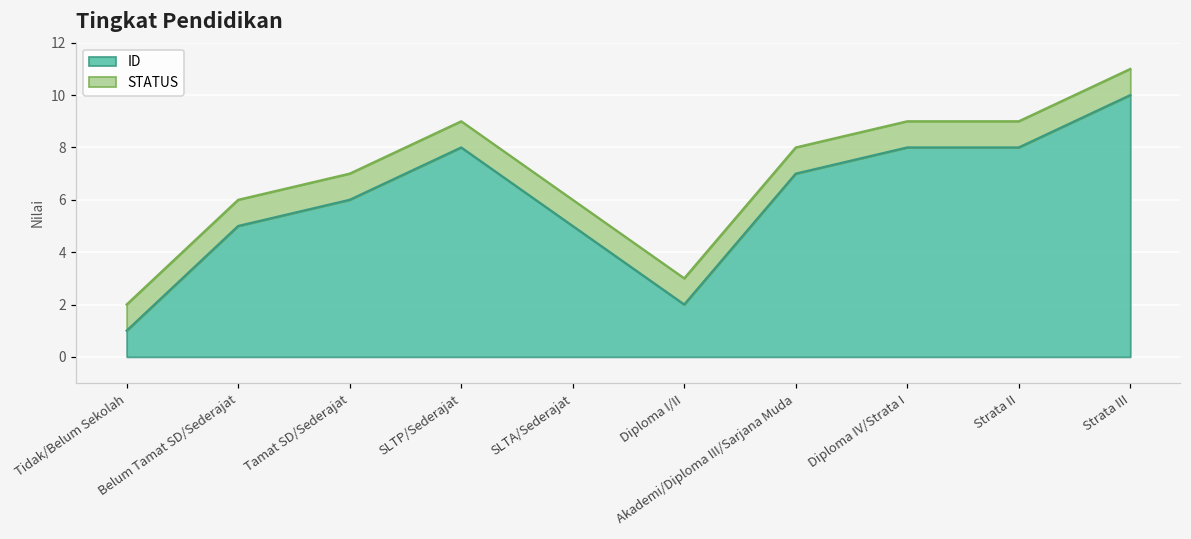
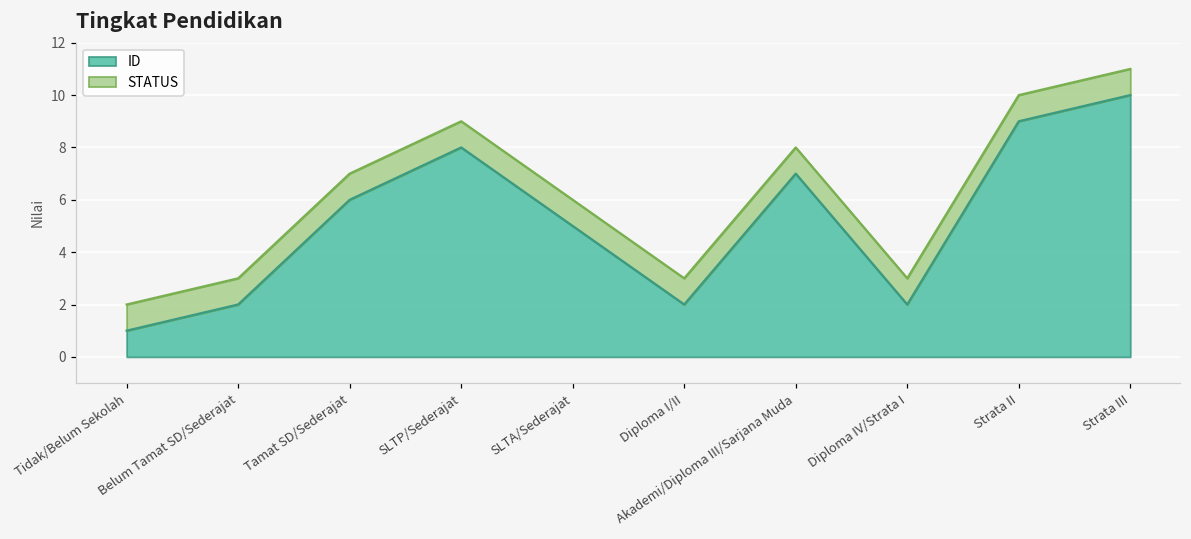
ID, Belum Tamat SD/Sederajat: 5 -> 2
ID, Diploma IV/Strata I: 8 -> 2
ID, Strata II: 8 -> 9
